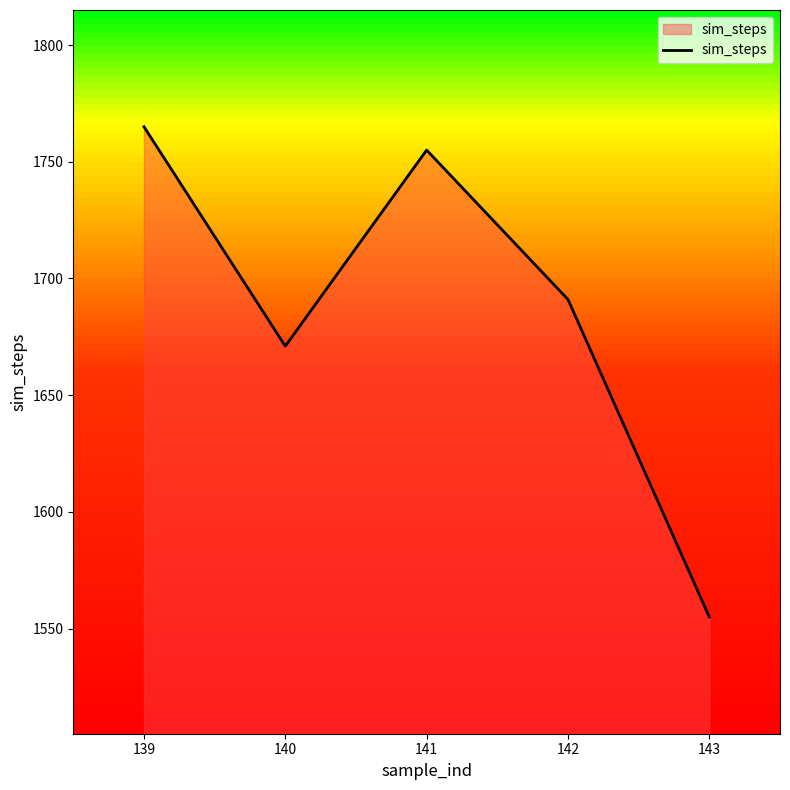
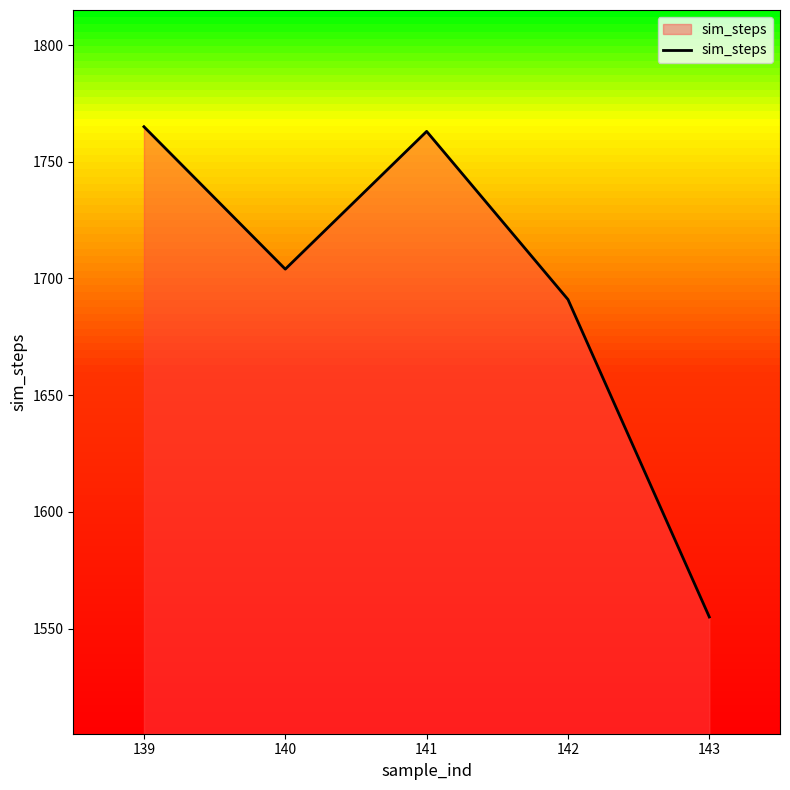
140: 1671 -> 1704
141: 1755 -> 1763
